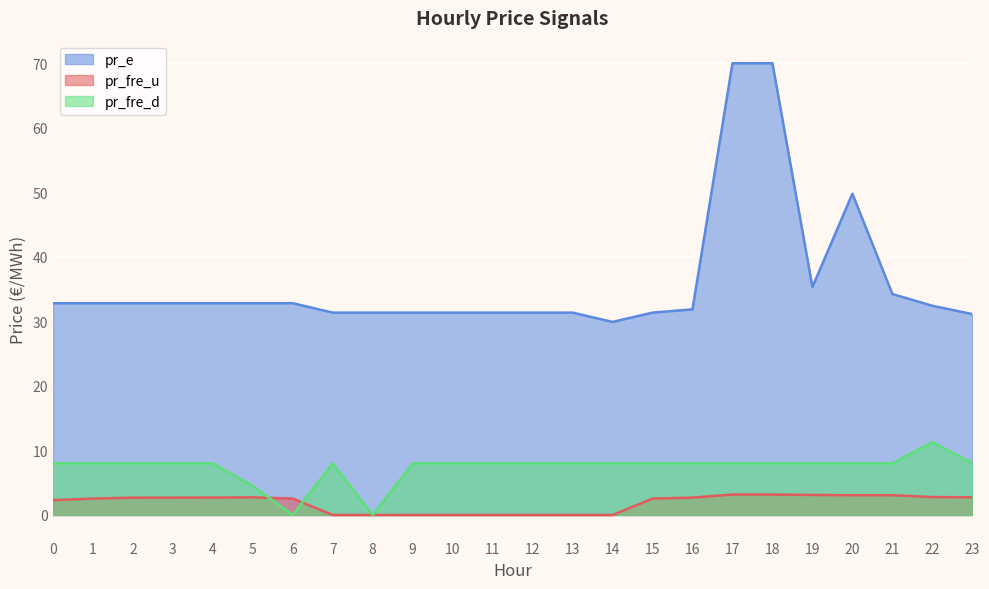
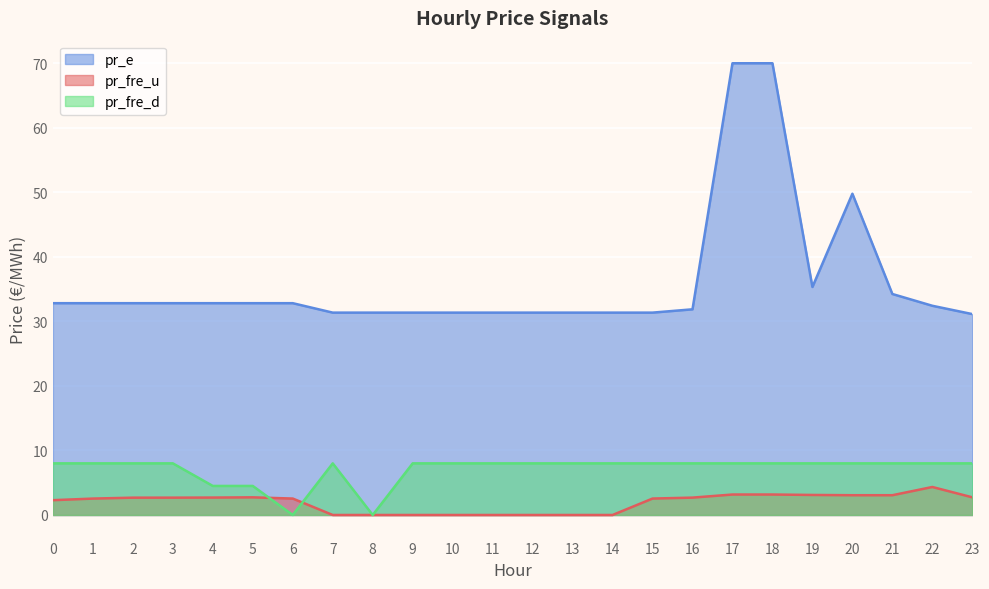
pr_fre_d, 4: 8 -> 5
pr_e, 14: 30 -> 31
pr_fre_u, 22: 3 -> 4
pr_fre_d, 22: 11 -> 8
